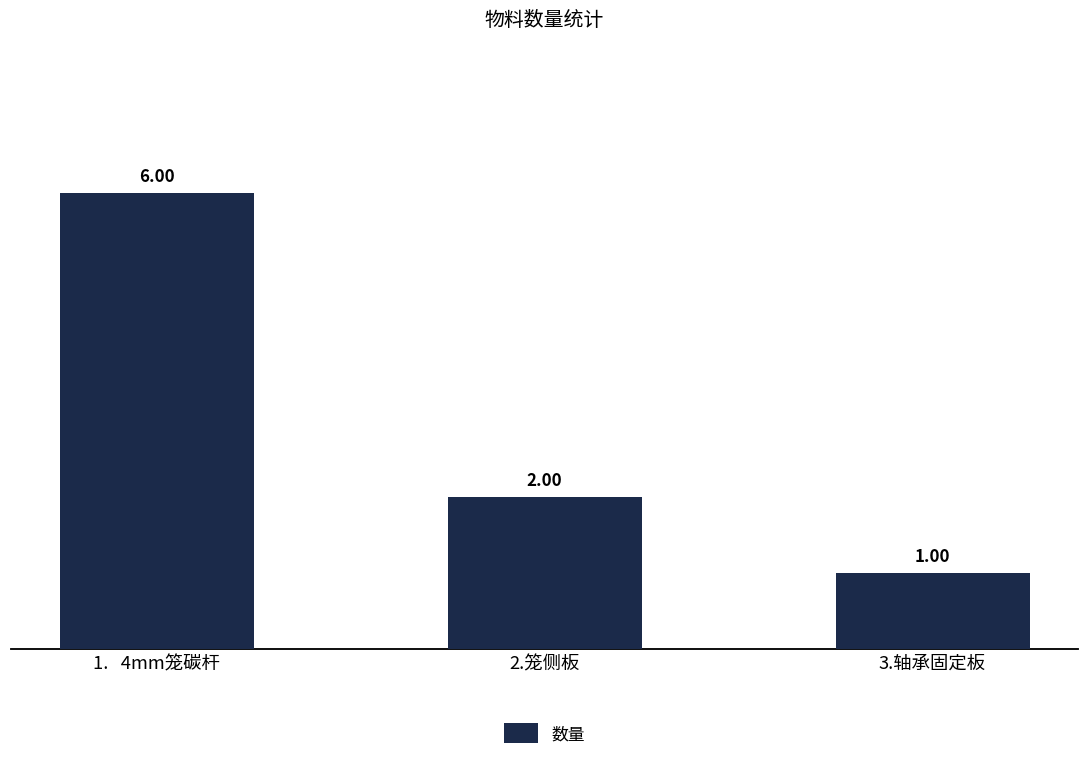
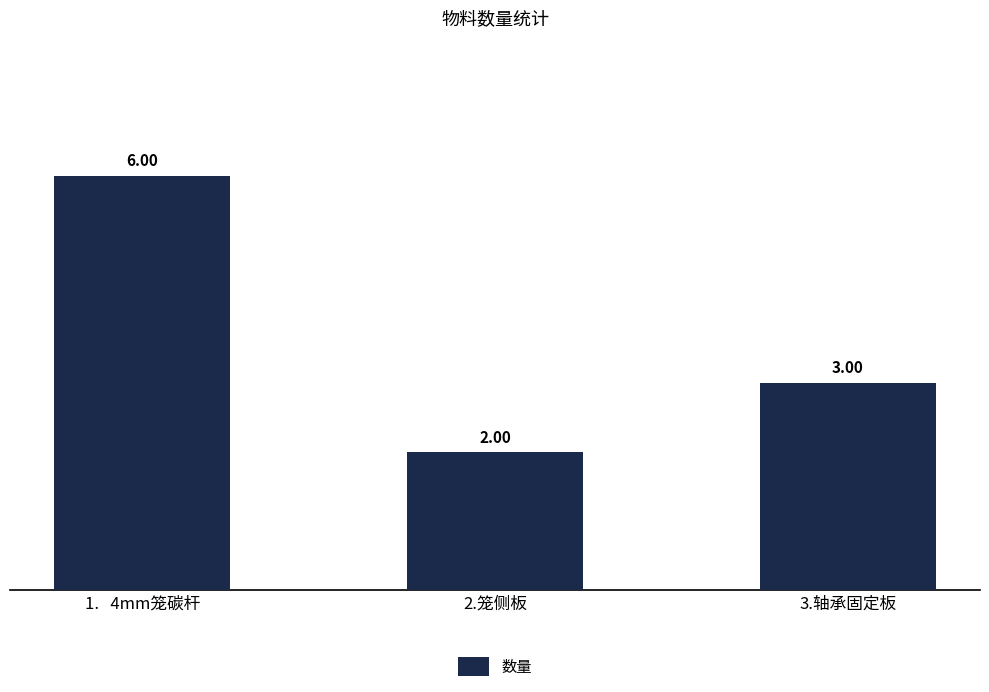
3.轴承固定板: 1.00 -> 3.00
